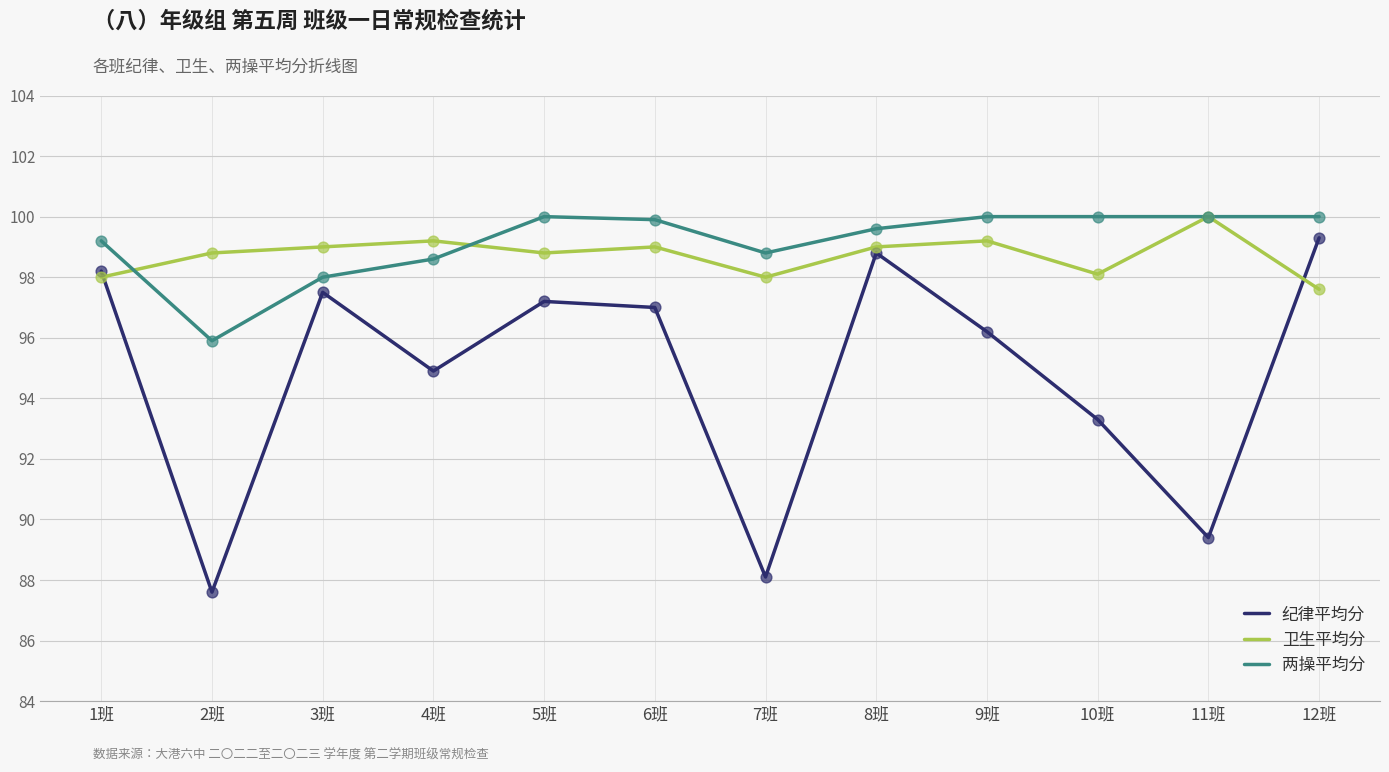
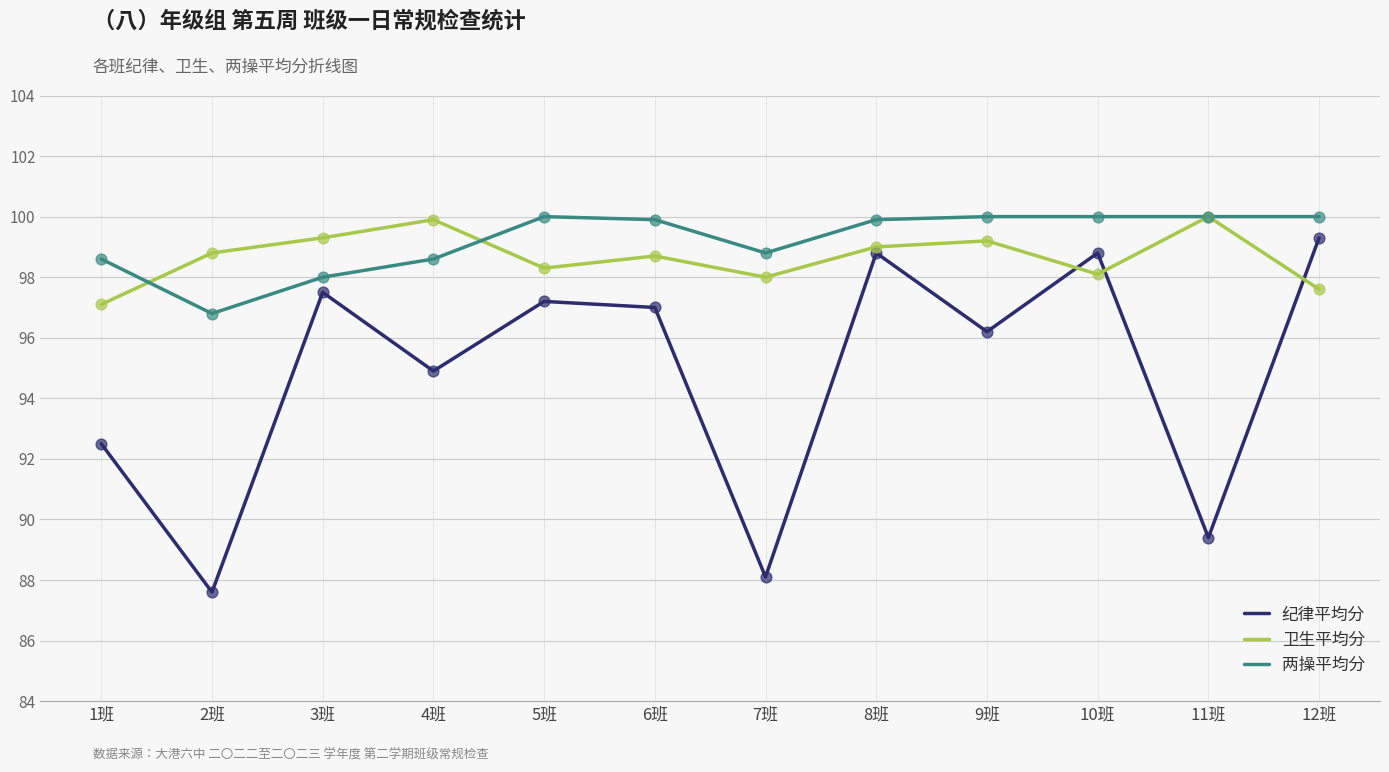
纪律平均分, 1班: 98.2 -> 92.5
卫生平均分, 1班: 98.0 -> 97.1
两操平均分, 1班: 99.2 -> 98.6
两操平均分, 2班: 95.9 -> 96.8
卫生平均分, 3班: 99.0 -> 99.3
卫生平均分, 4班: 99.2 -> 99.9
卫生平均分, 5班: 98.8 -> 98.3
卫生平均分, 6班: 99.0 -> 98.7
两操平均分, 8班: 99.6 -> 99.9
纪律平均分, 10班: 93.3 -> 98.8
